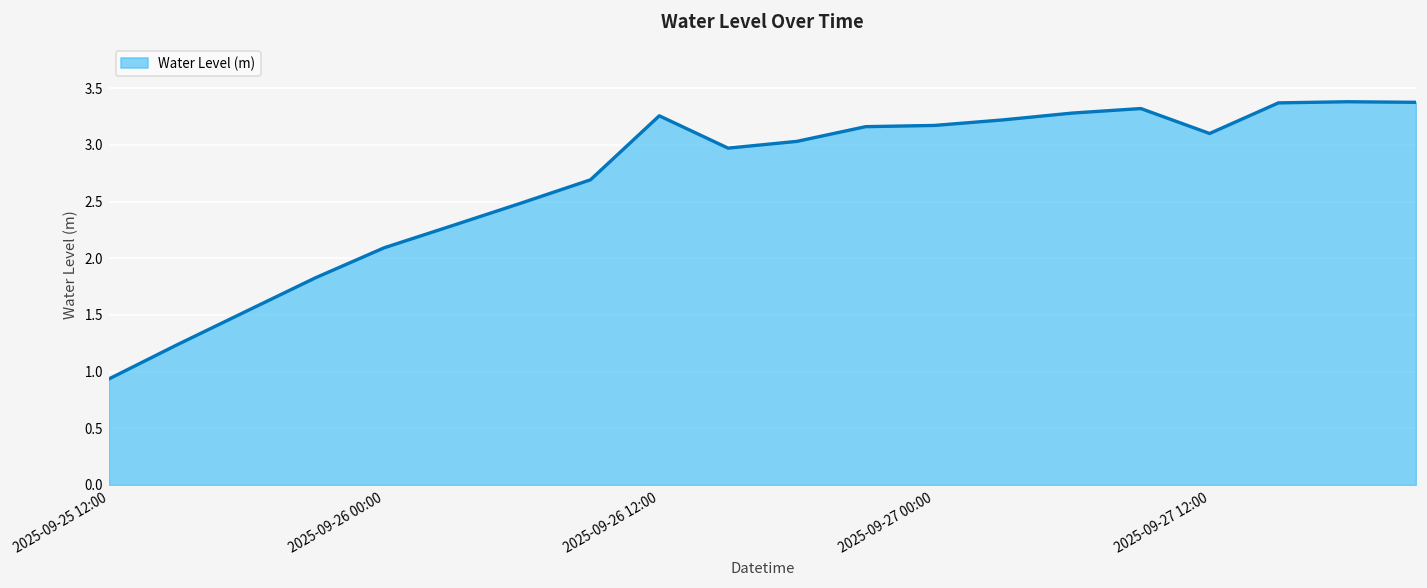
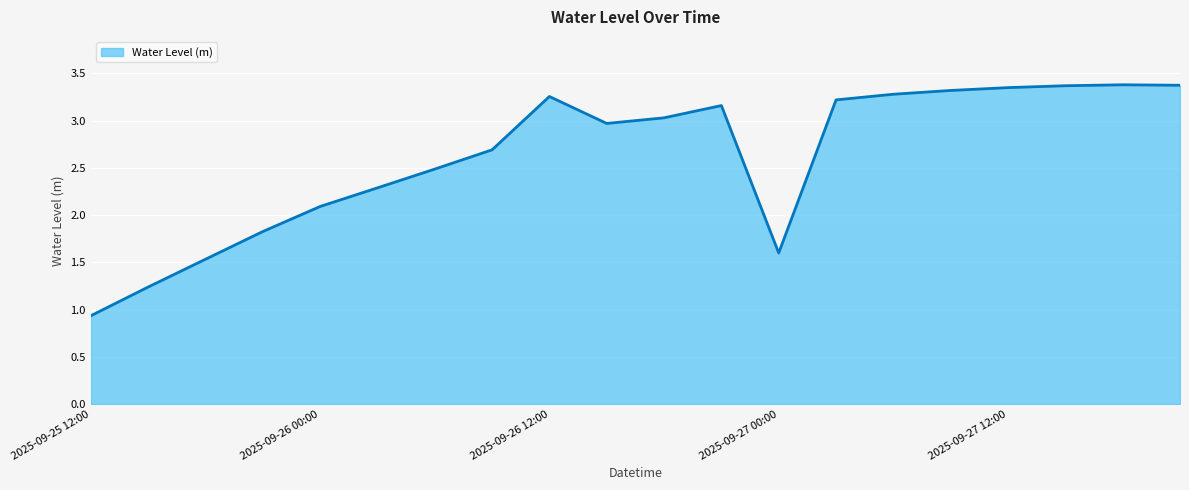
2025-09-27 00:00: 3.2 -> 1.6
2025-09-27 12:00: 3.1 -> 3.4
